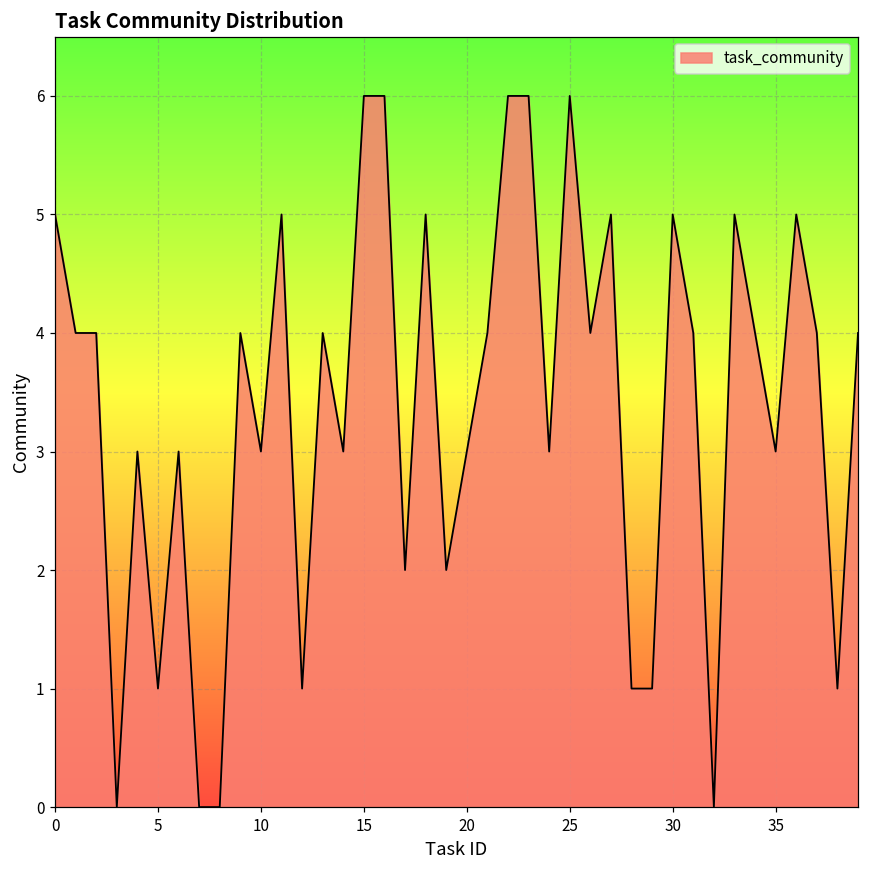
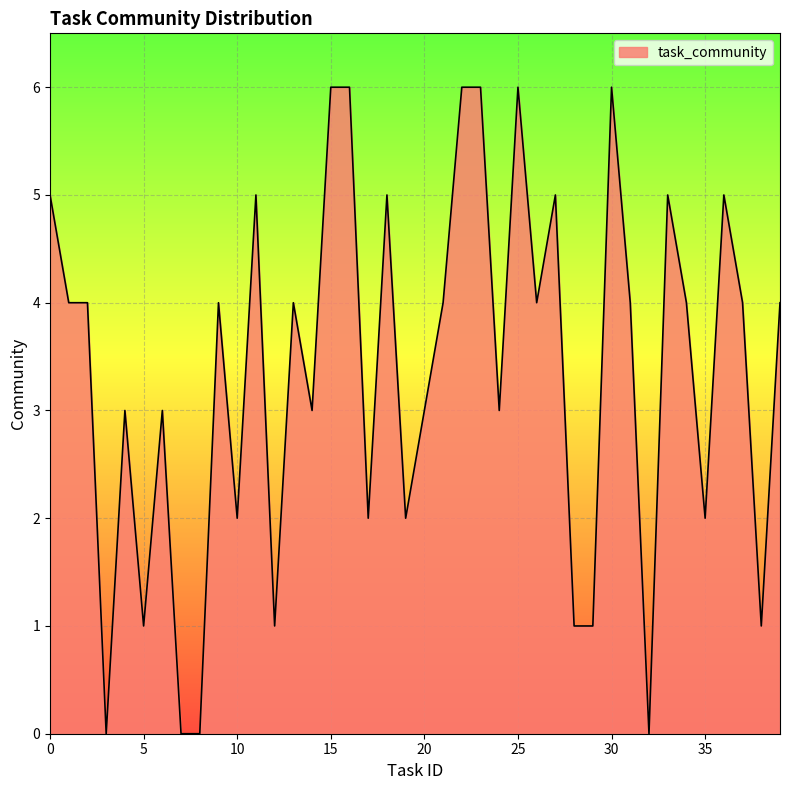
10: 3 -> 2
30: 5 -> 6
35: 3 -> 2
